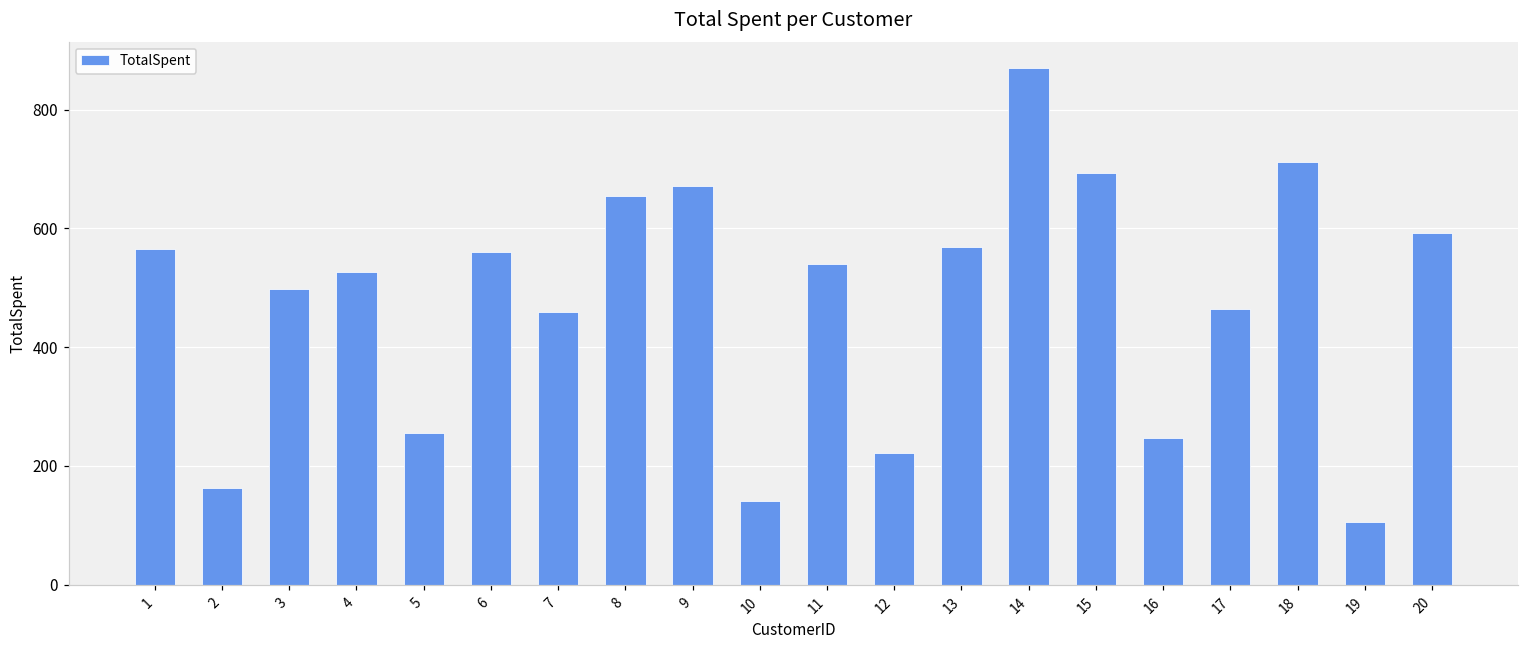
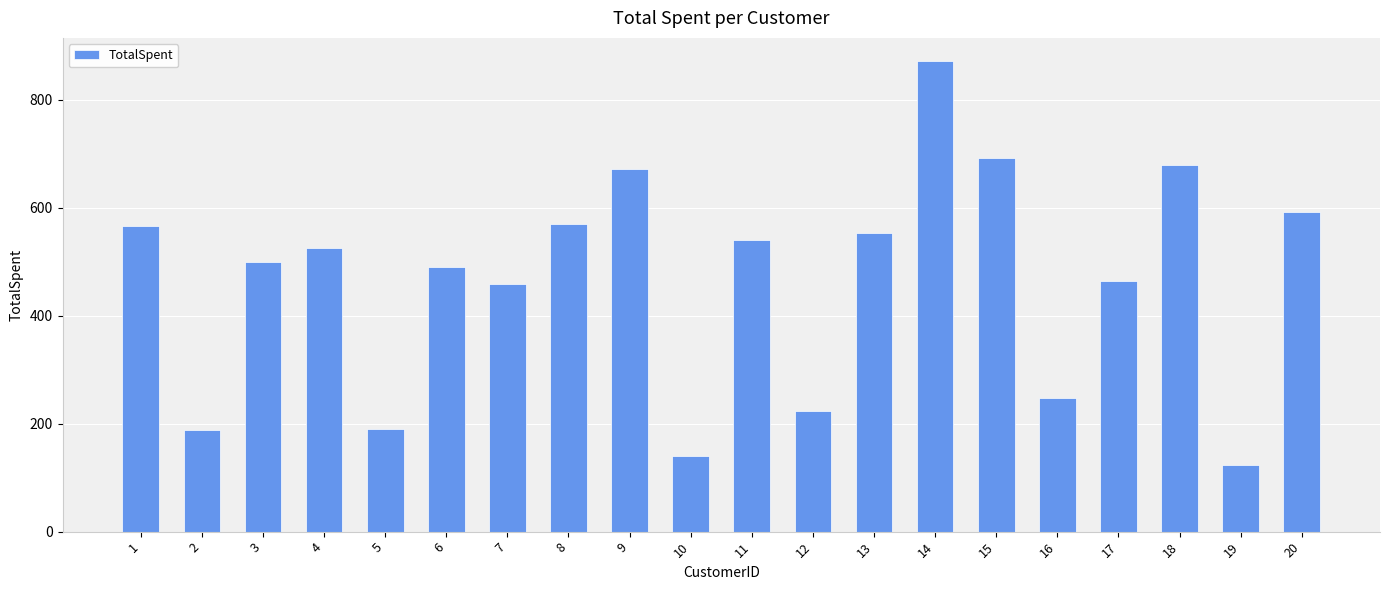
2: 160 -> 190
5: 260 -> 190
6: 560 -> 490
8: 650 -> 570
13: 570 -> 550
18: 710 -> 680
19: 110 -> 120
